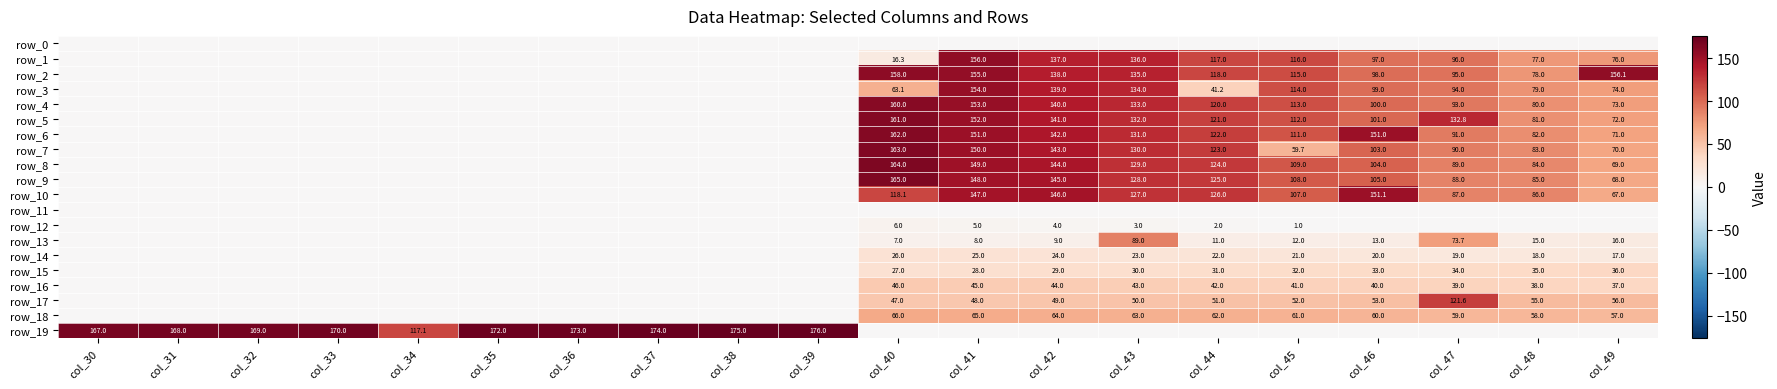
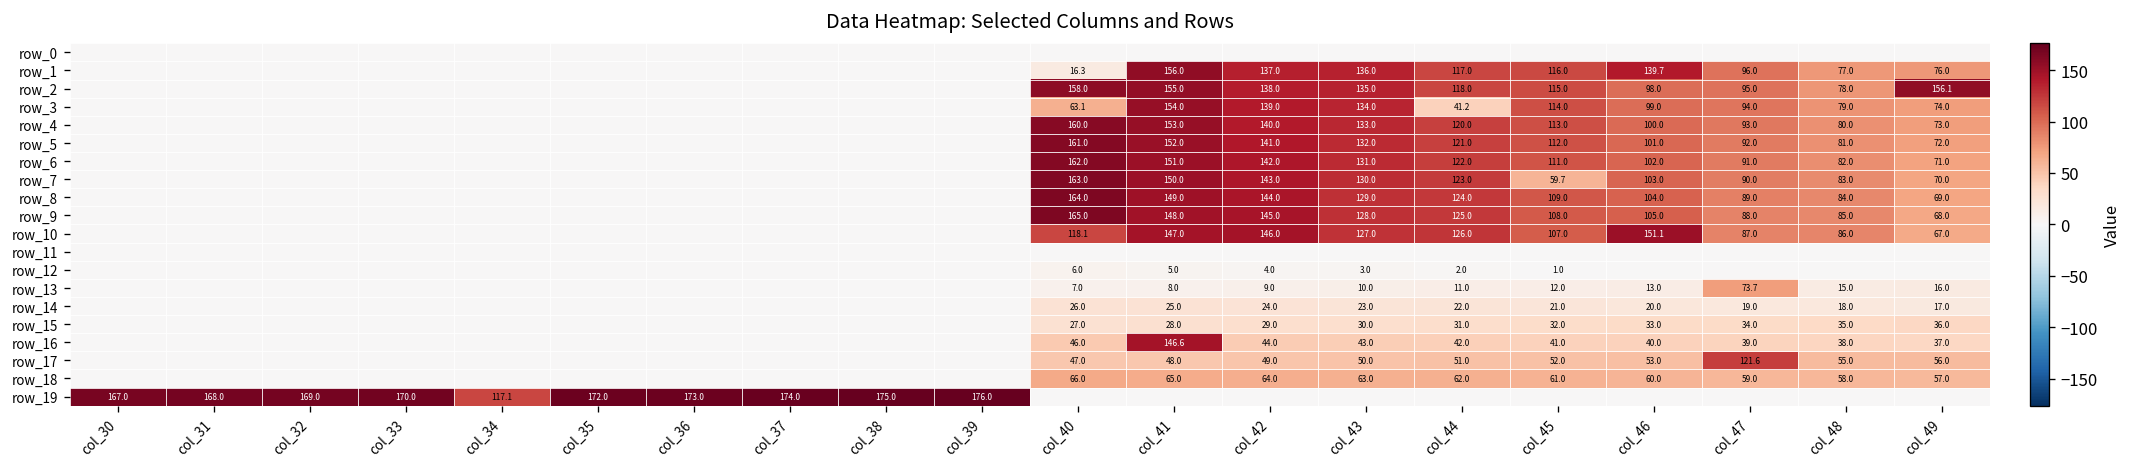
row_1, col_46: 97.0 -> 139.7
row_5, col_47: 132.8 -> 92.0
row_6, col_46: 151.0 -> 102.0
row_13, col_43: 89.0 -> 10.0
row_16, col_41: 45.0 -> 146.6
